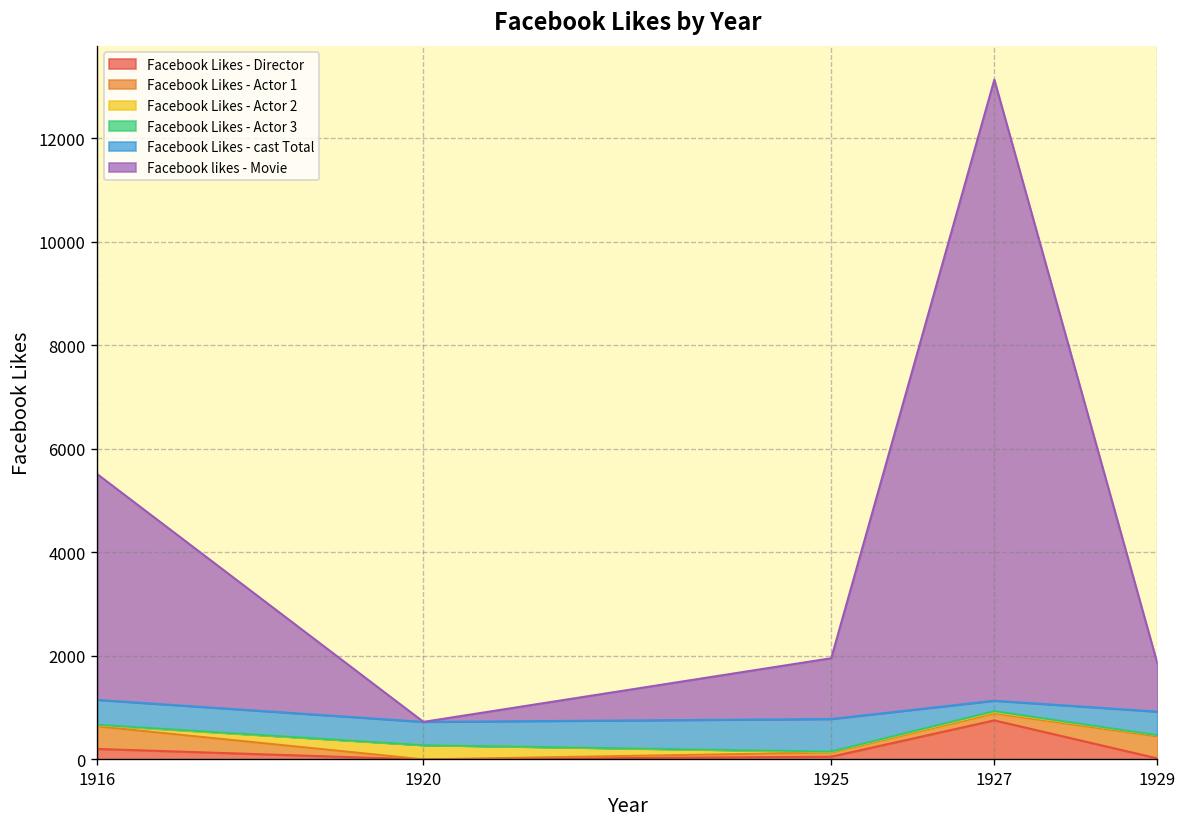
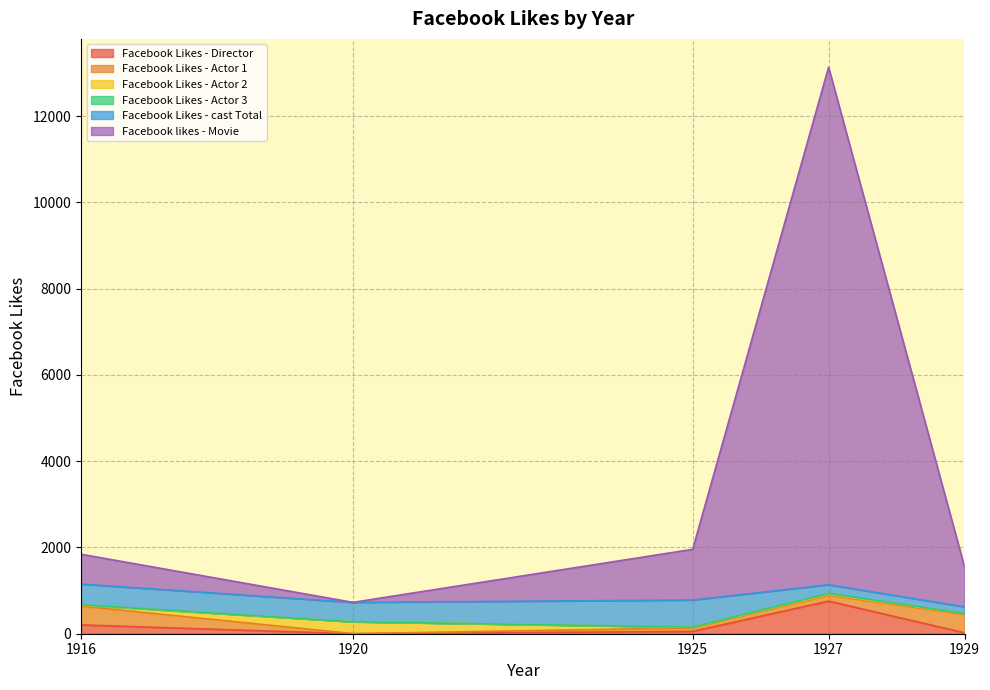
Facebook likes - Movie, 1916: 4400 -> 700
Facebook Likes - cast Total, 1929: 500 -> 200
